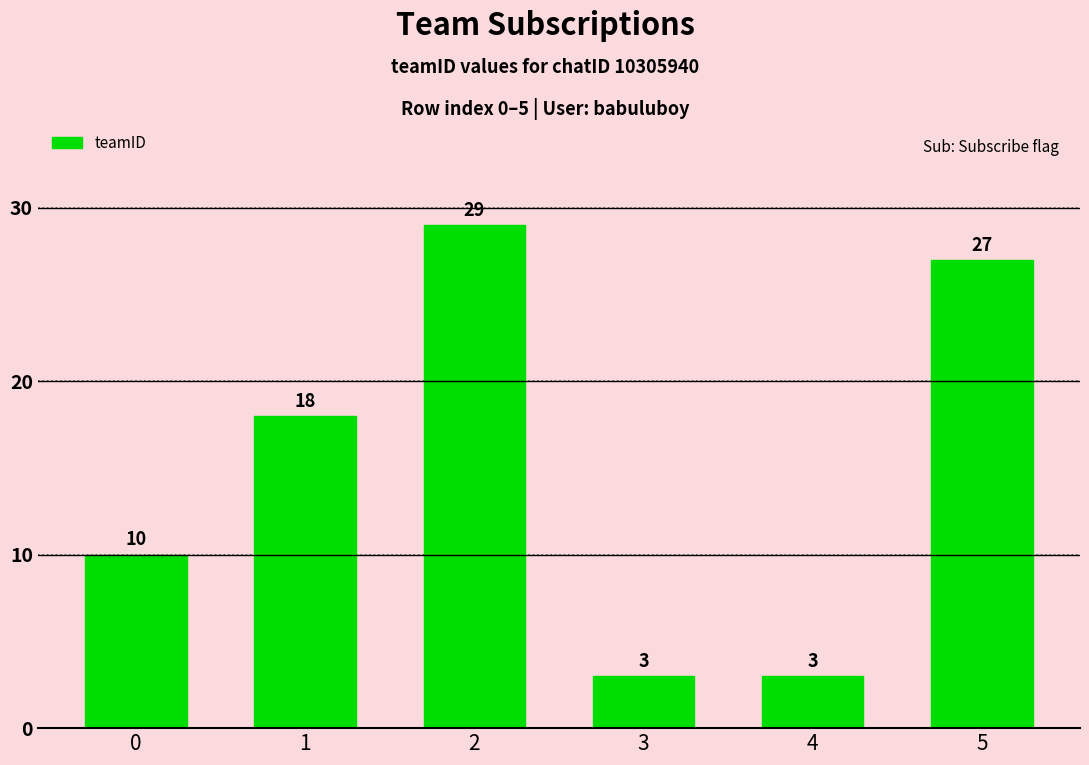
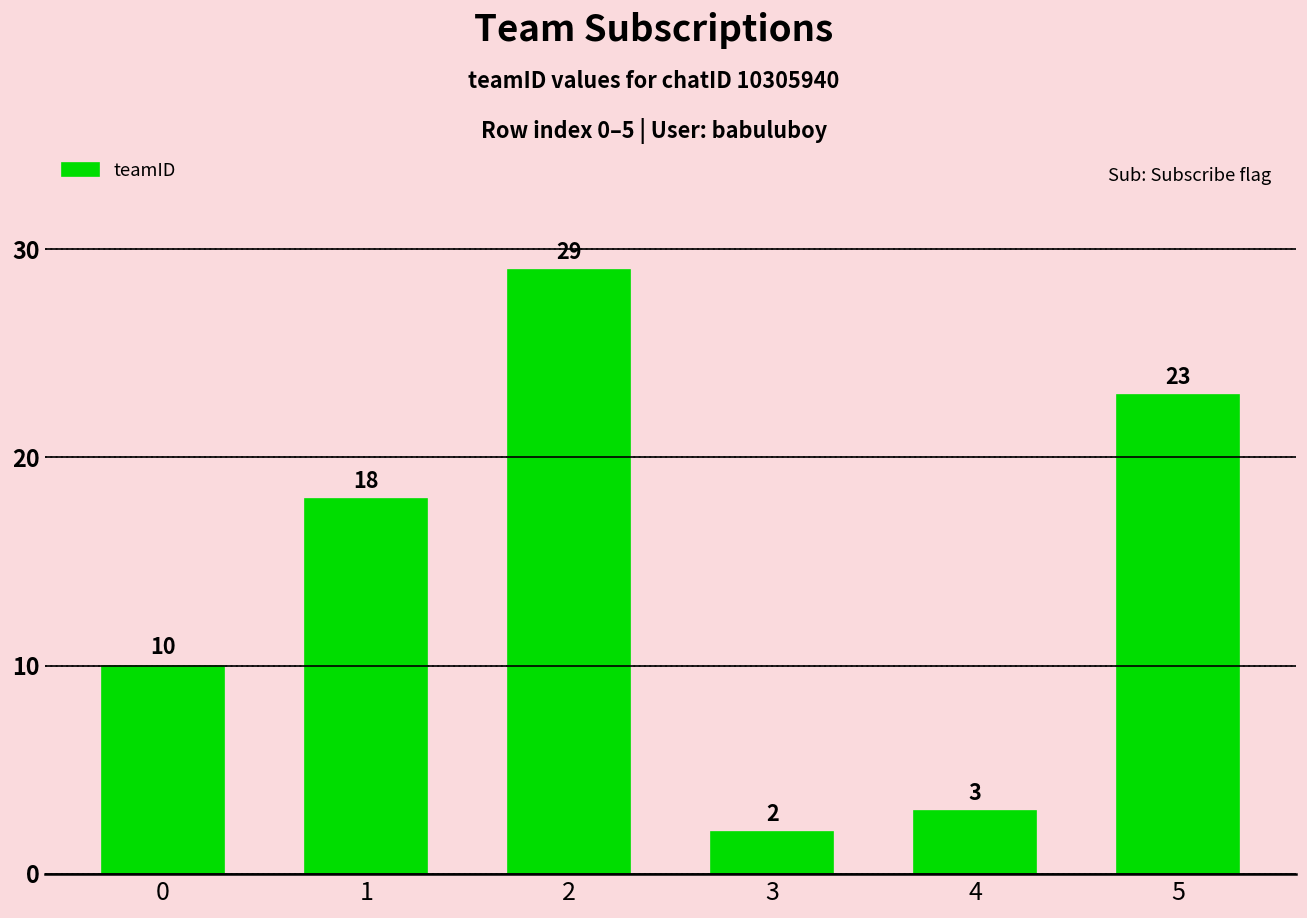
3: 3 -> 2
5: 27 -> 23
